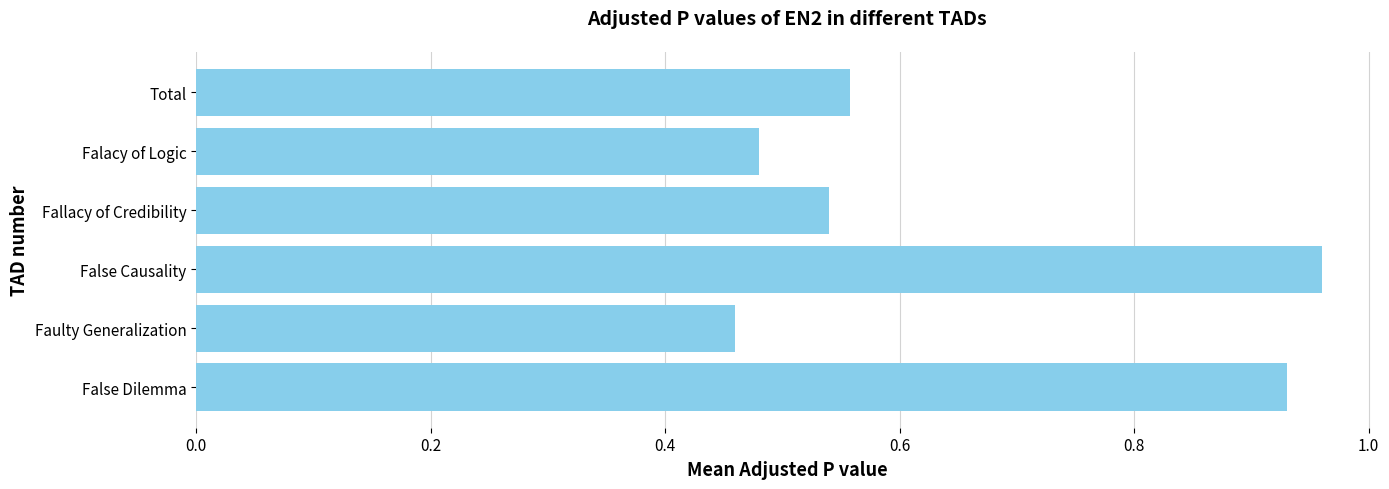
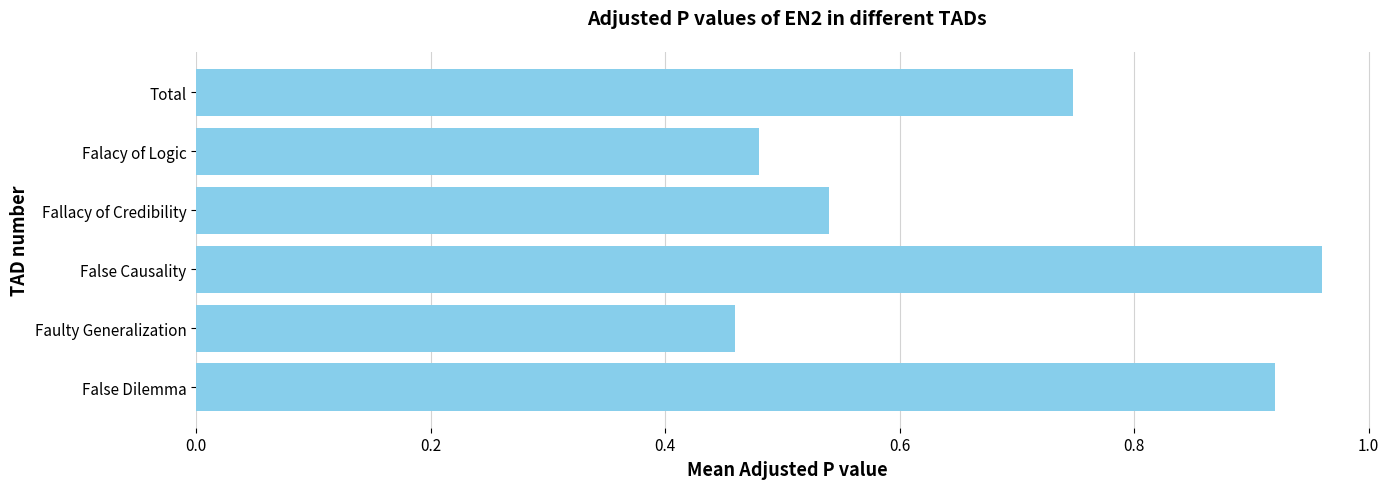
Total: 0.558 -> 0.748
False Dilemma: 0.93 -> 0.92
